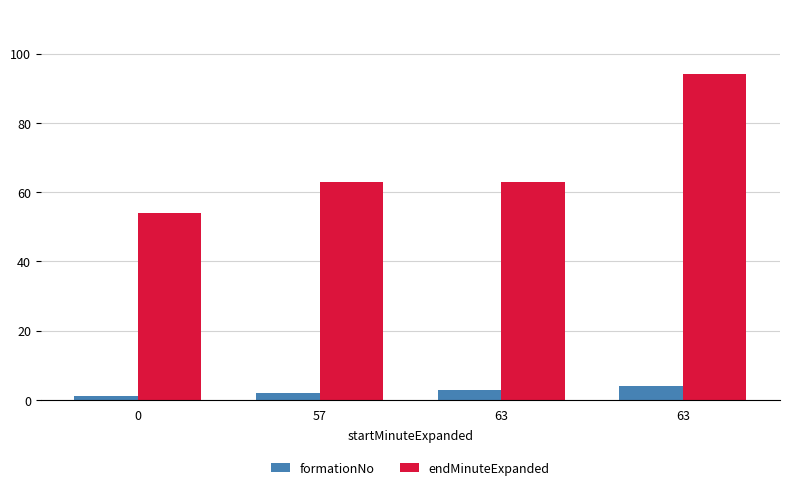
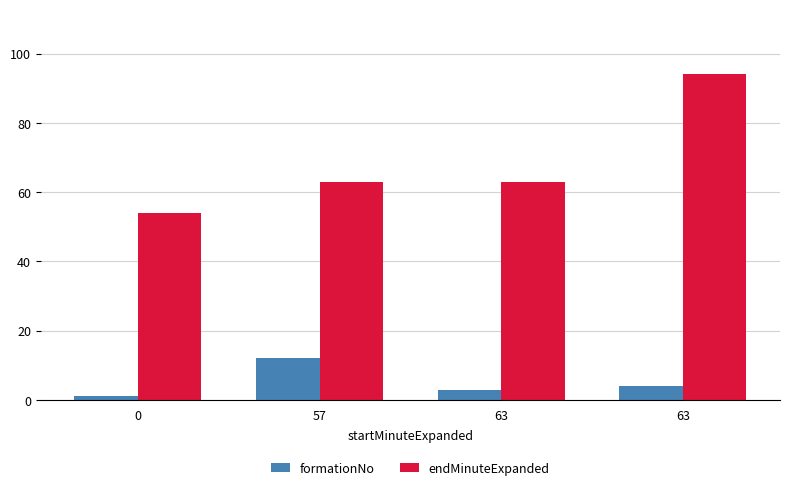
formationNo, 57: 2 -> 12
